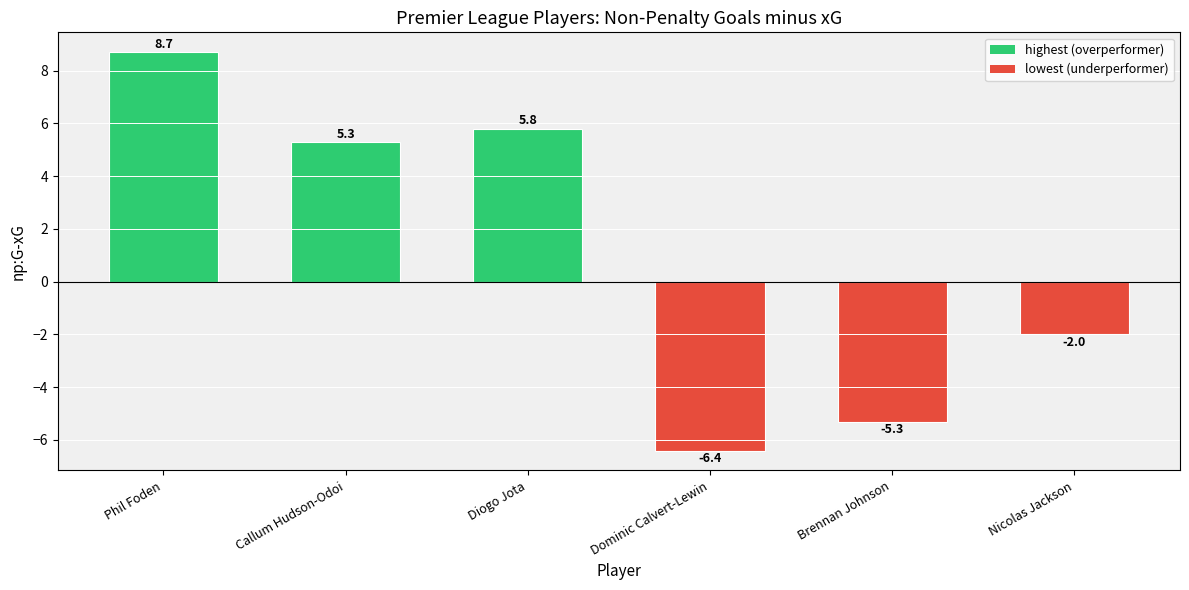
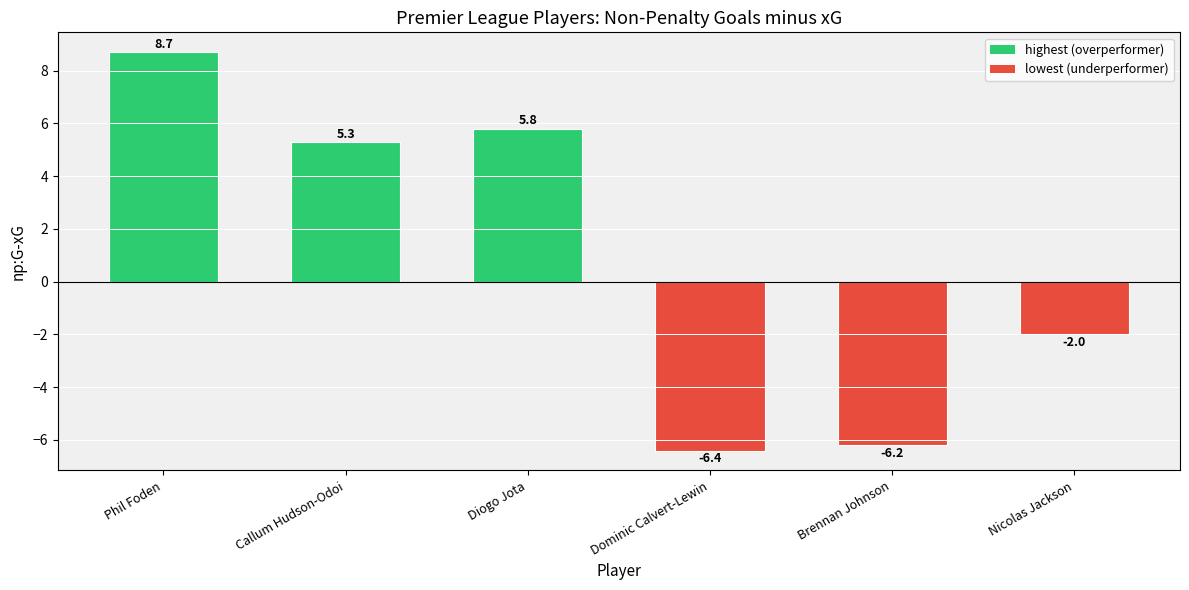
Brennan Johnson: -5.3 -> -6.2
